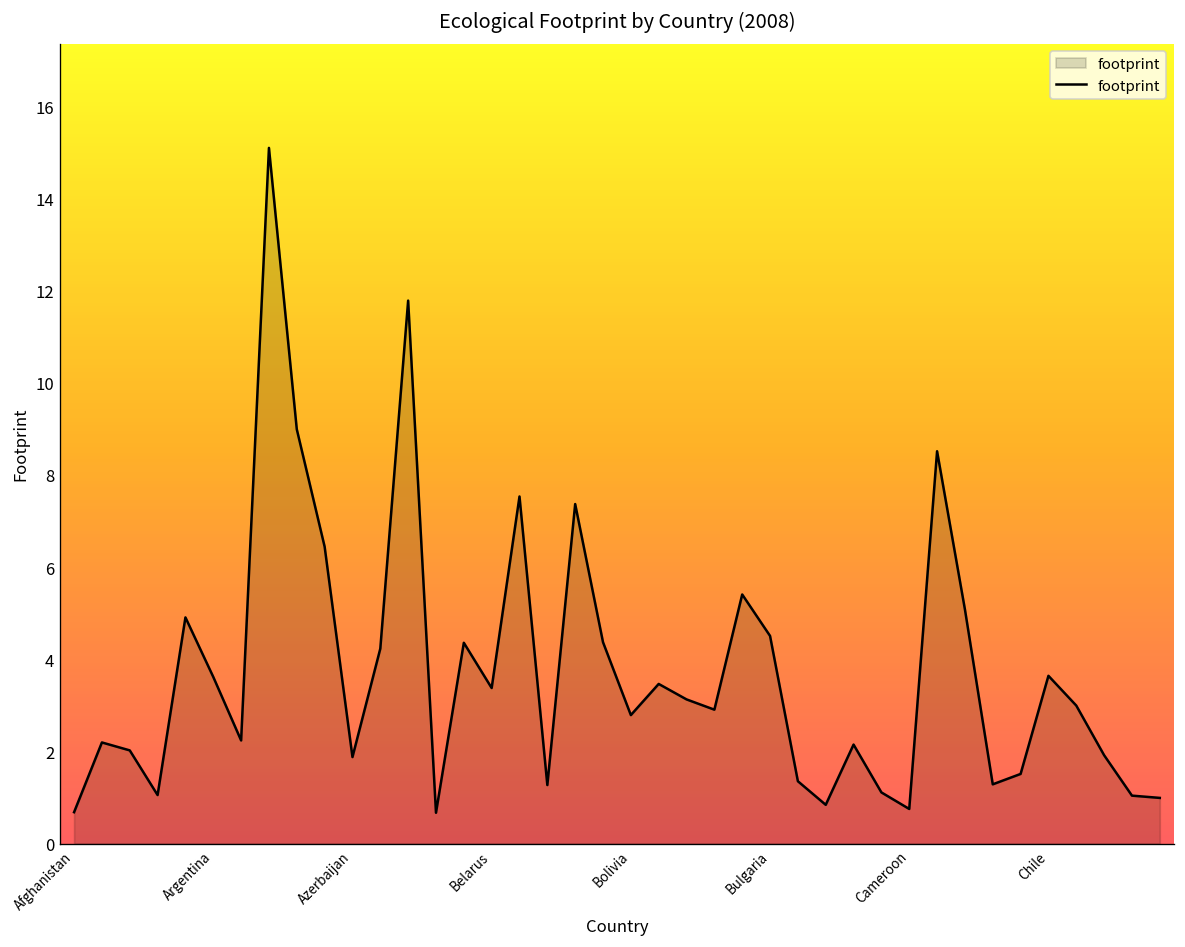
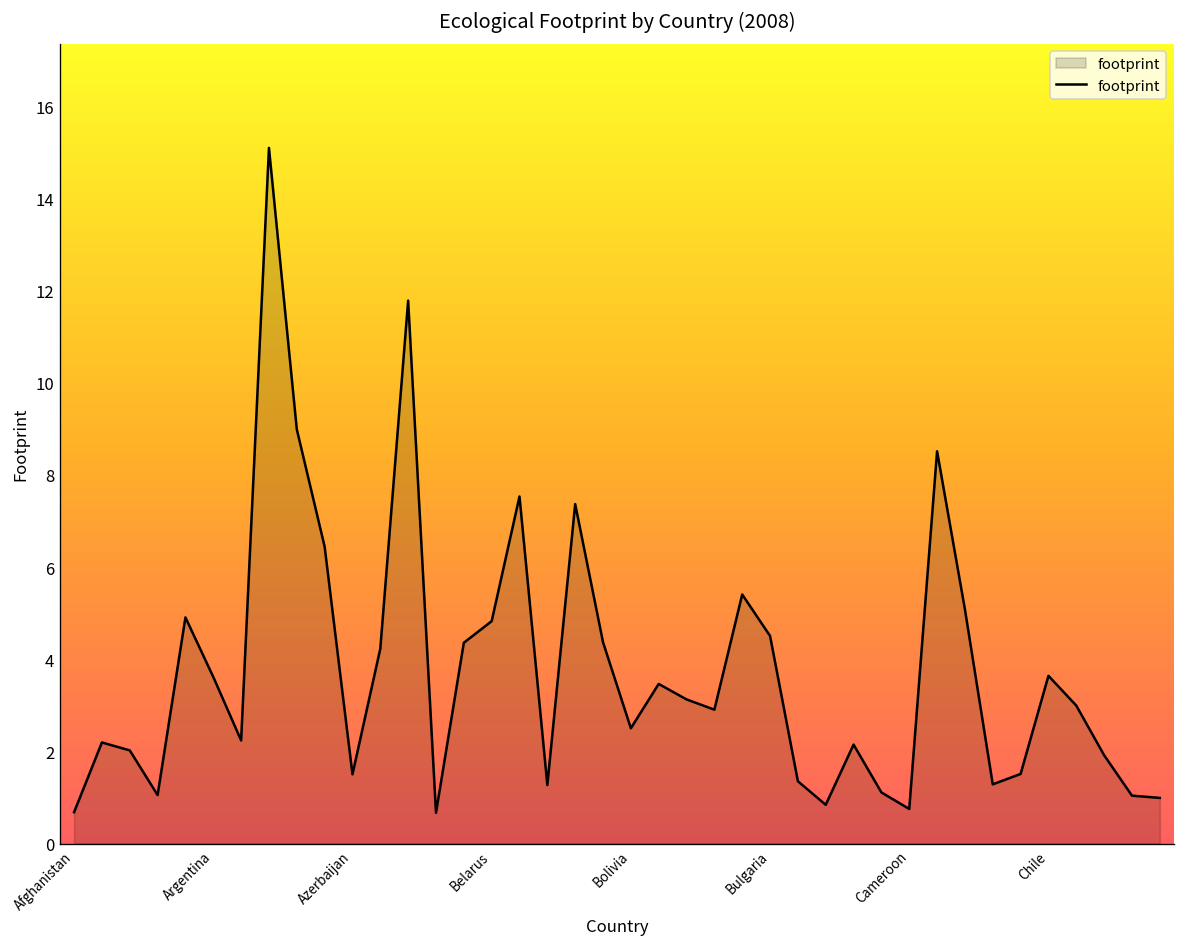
Azerbaijan: 1.9 -> 1.5
Belarus: 3.4 -> 4.8
Bolivia: 2.8 -> 2.5
